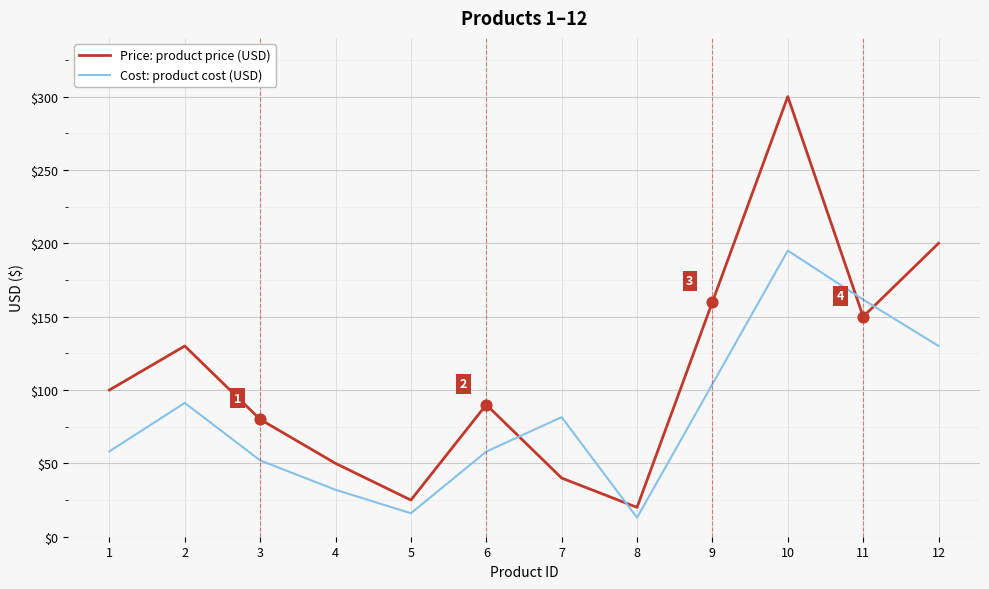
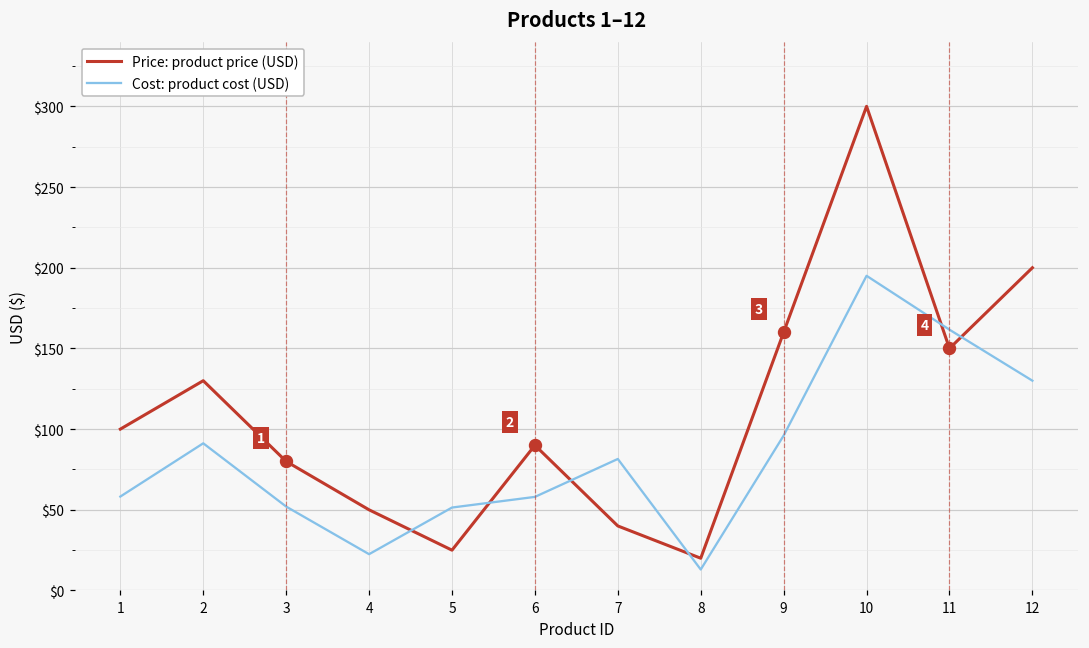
Cost: product cost (USD), 4: $32 -> $23
Cost: product cost (USD), 5: $16 -> $51
Cost: product cost (USD), 9: $104 -> $96
